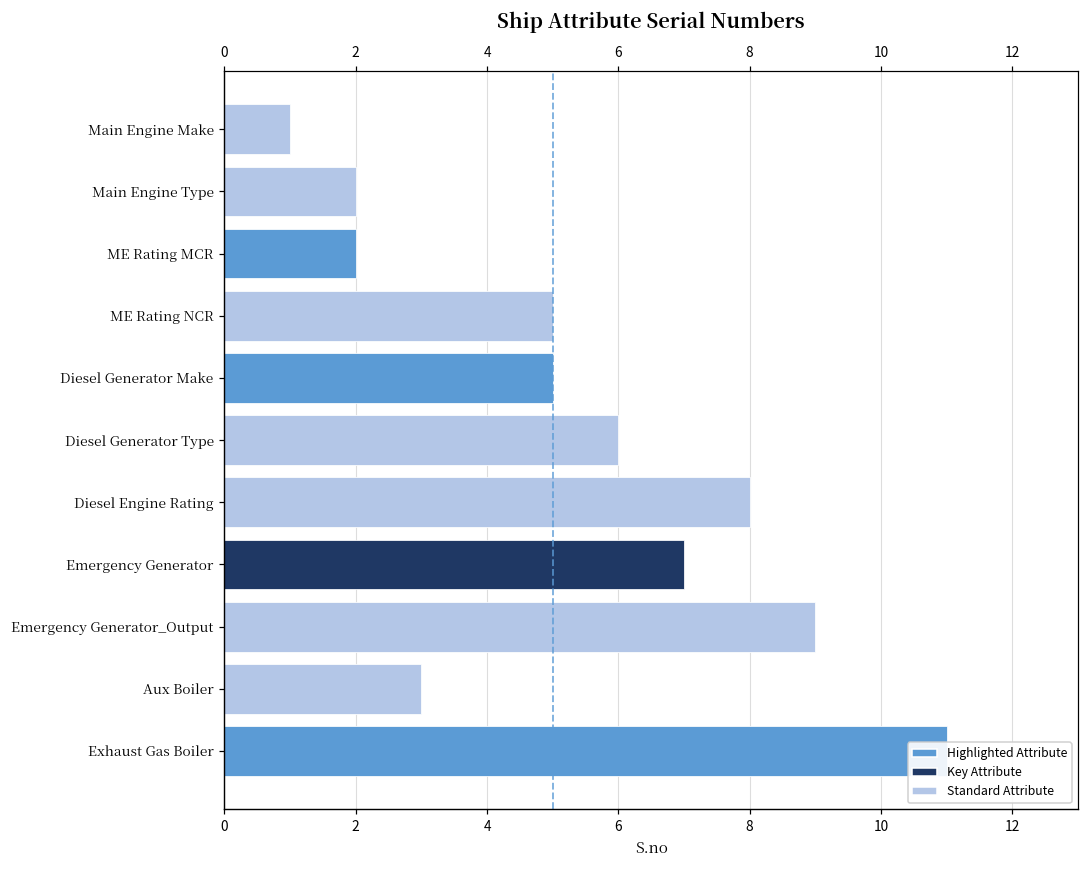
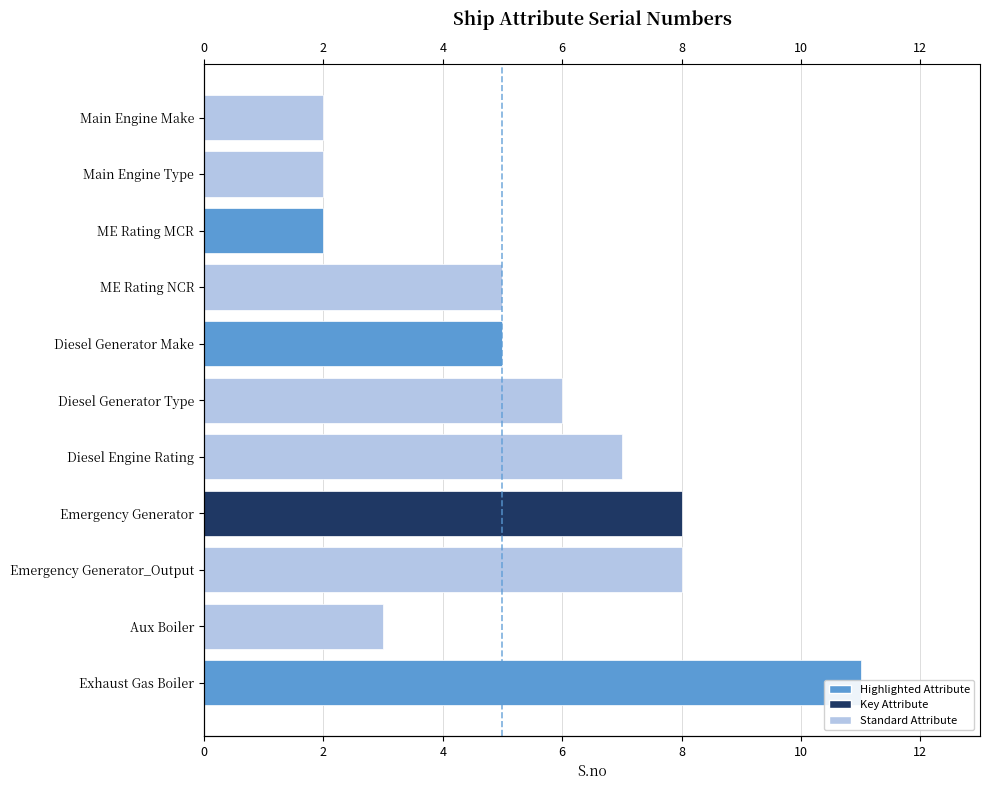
Main Engine Make: 1 -> 2
Diesel Engine Rating: 8 -> 7
Emergency Generator: 7 -> 8
Emergency Generator_Output: 9 -> 8
